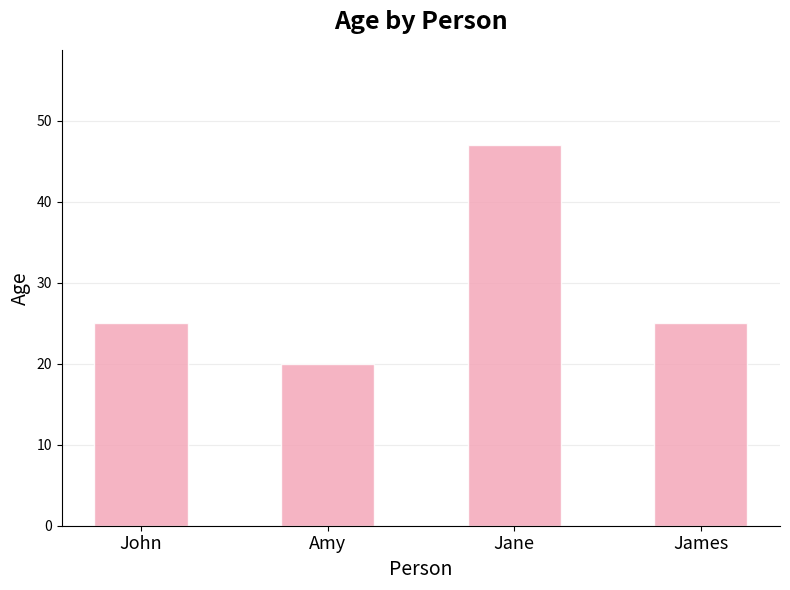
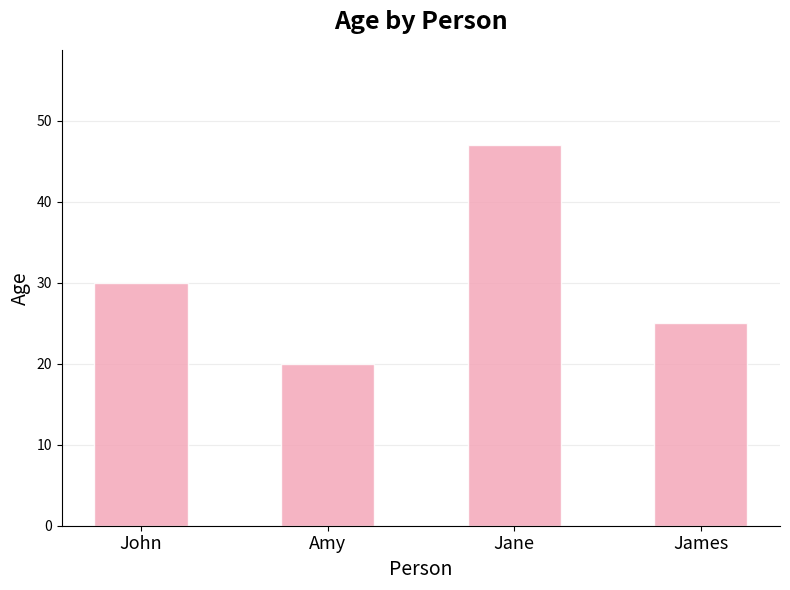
John: 25 -> 30
